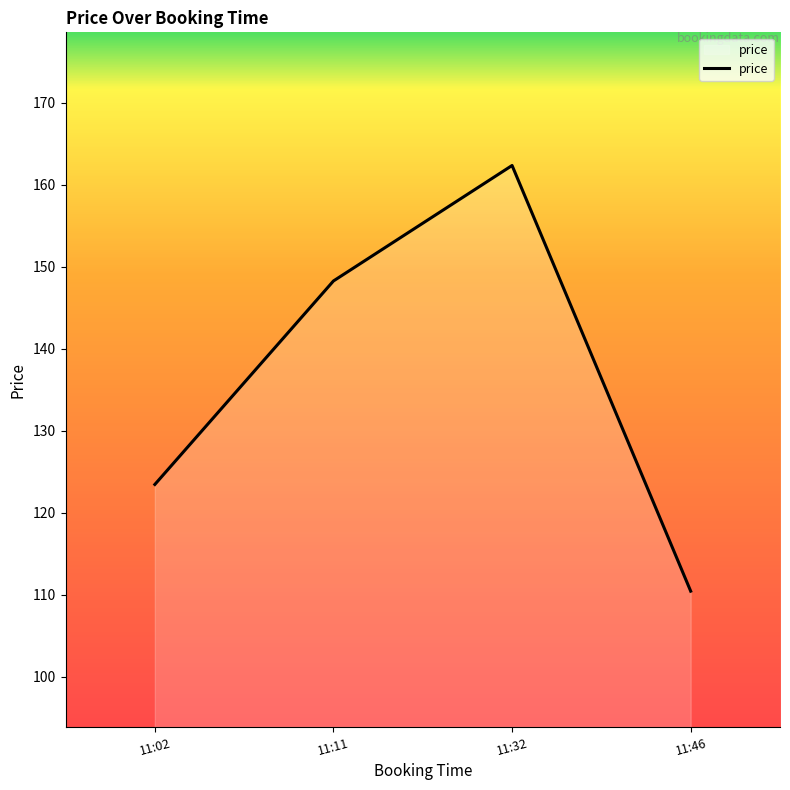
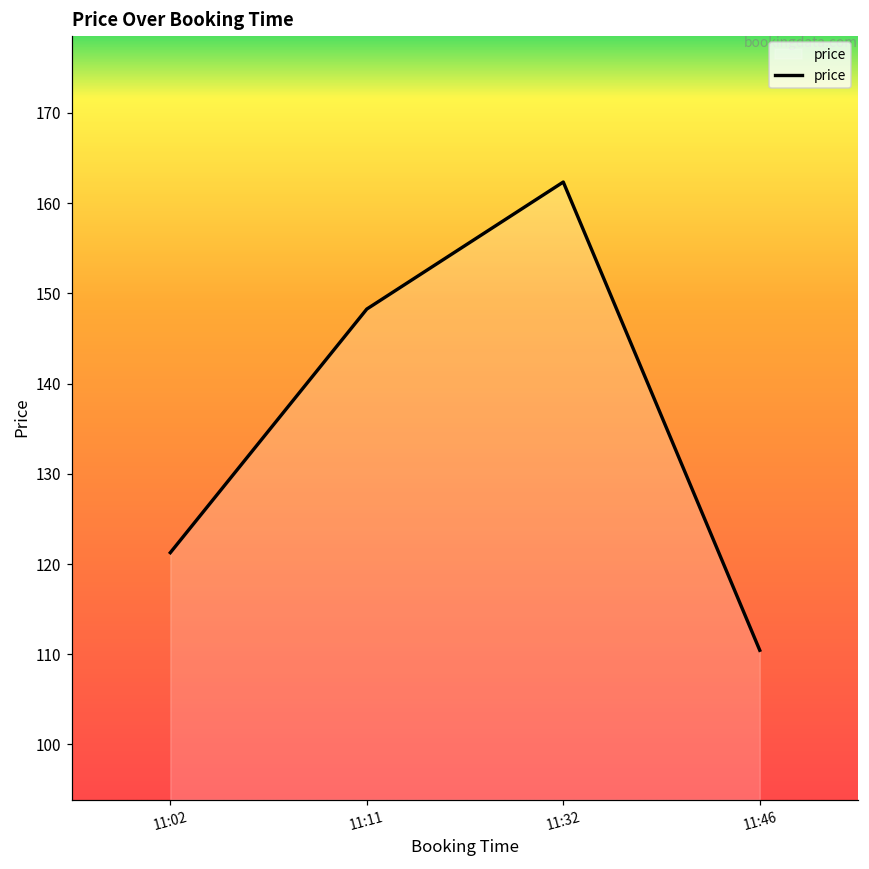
11:02: 123 -> 121
